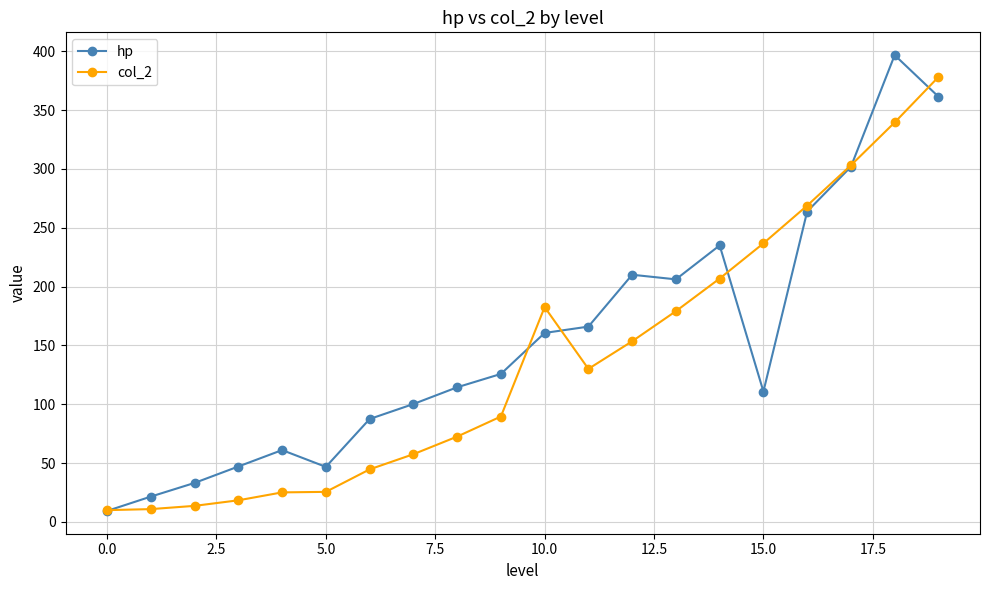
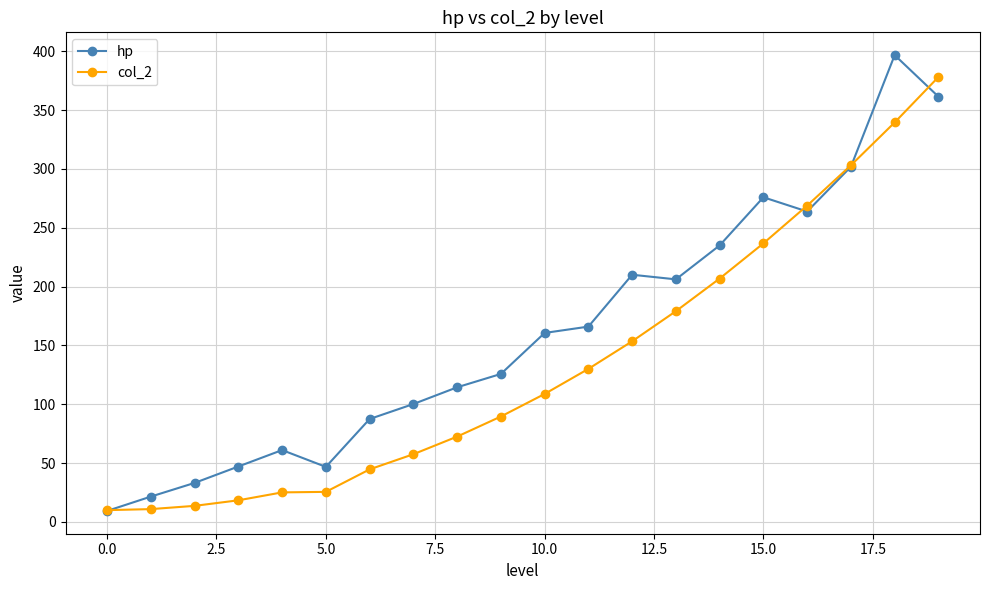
col_2, 10.0: 183 -> 109
hp, 15.0: 111 -> 276
